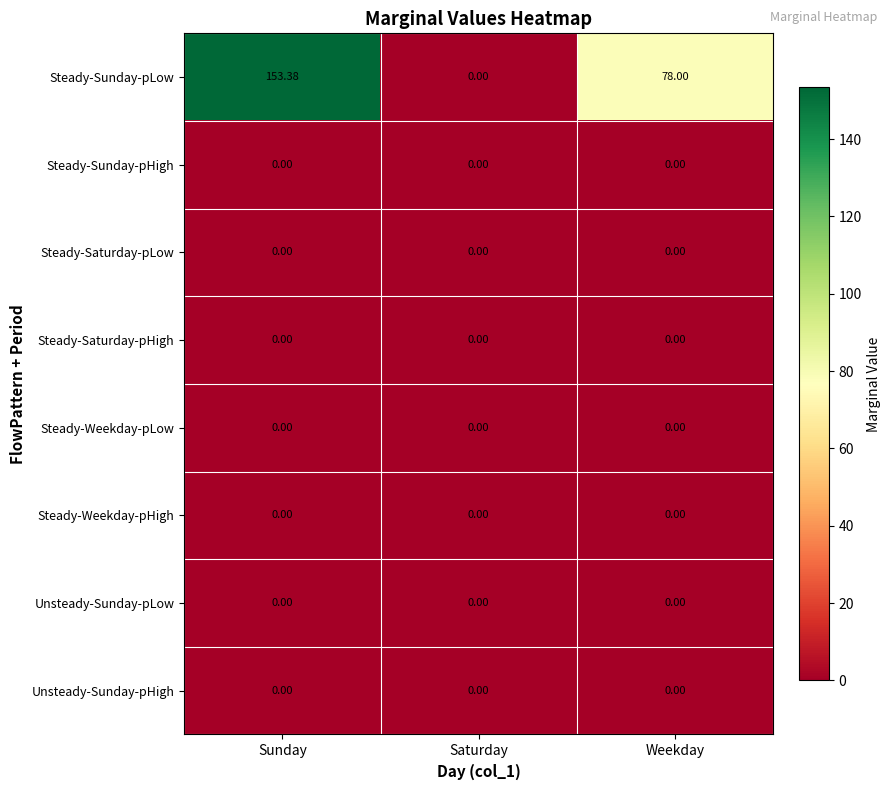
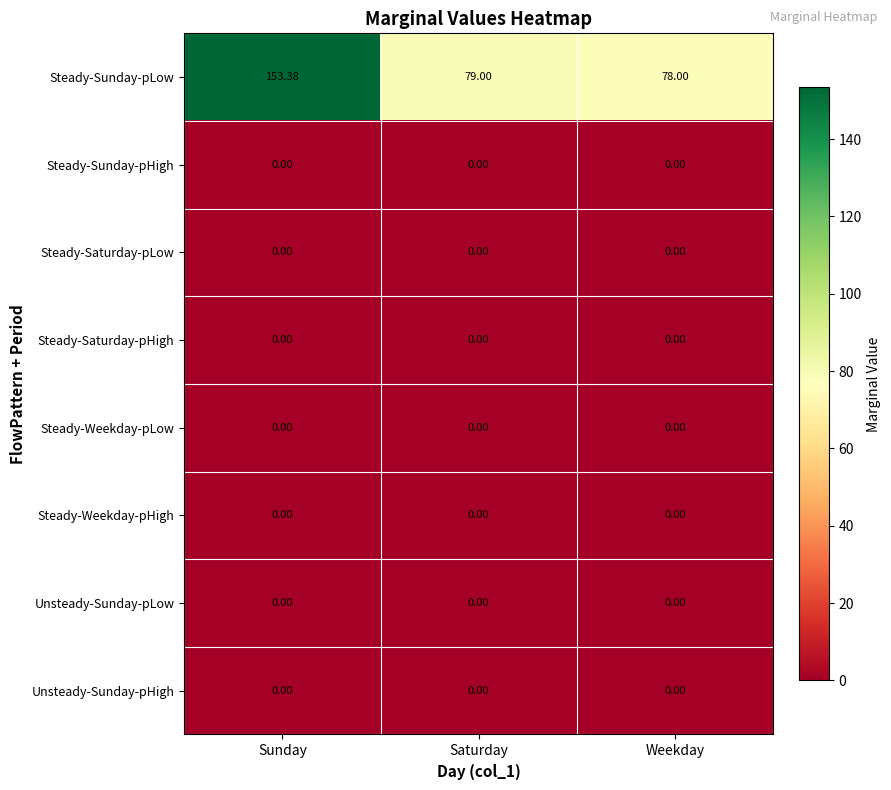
Steady-Sunday-pLow, Saturday: 0.00 -> 79.00
